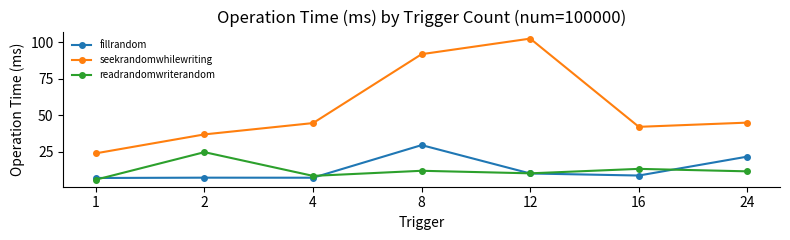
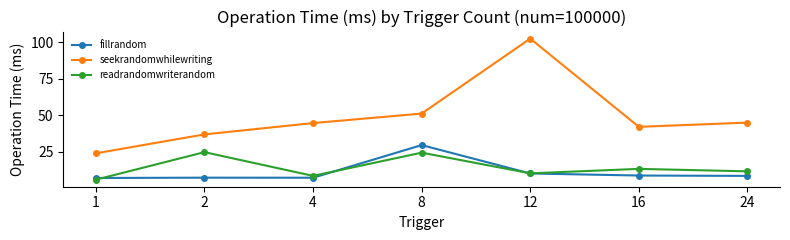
seekrandomwhilewriting, 8: 92 -> 51
readrandomwriterandom, 8: 12 -> 24
fillrandom, 24: 22 -> 9
